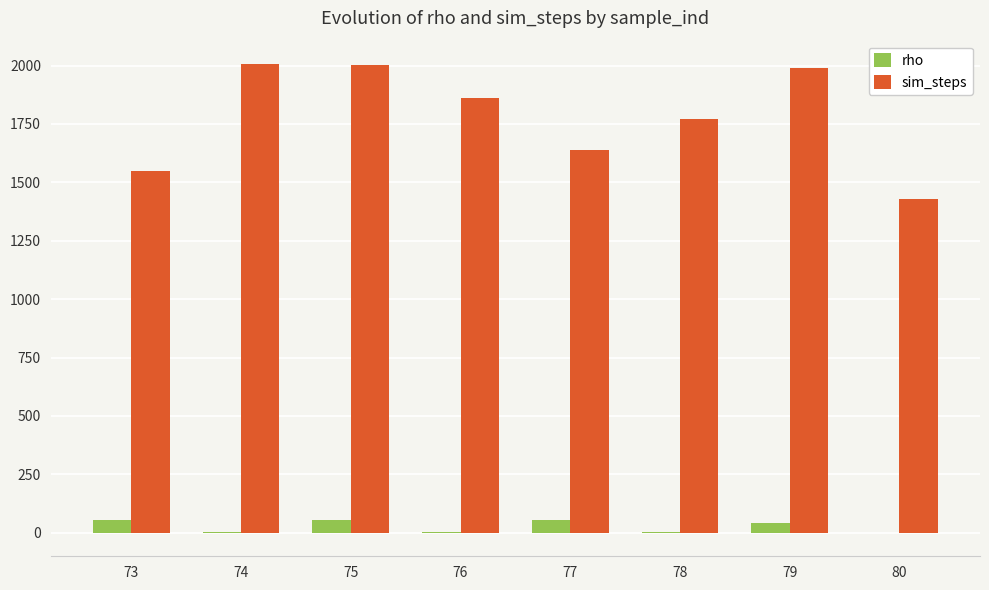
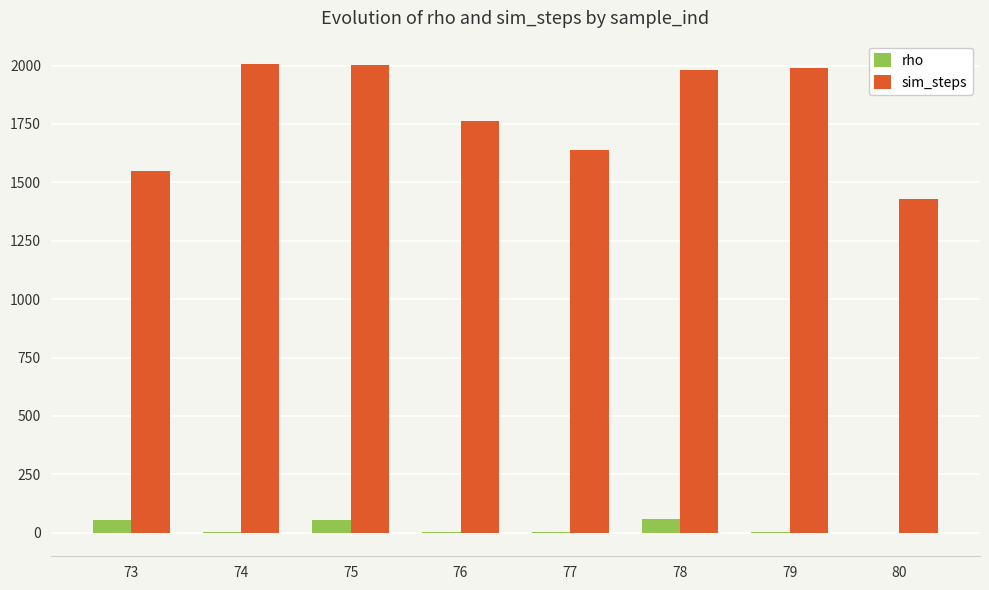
sim_steps, 76: 1860 -> 1760
rho, 77: 60 -> 0
rho, 78: 0 -> 60
sim_steps, 78: 1770 -> 1980
rho, 79: 40 -> 0
